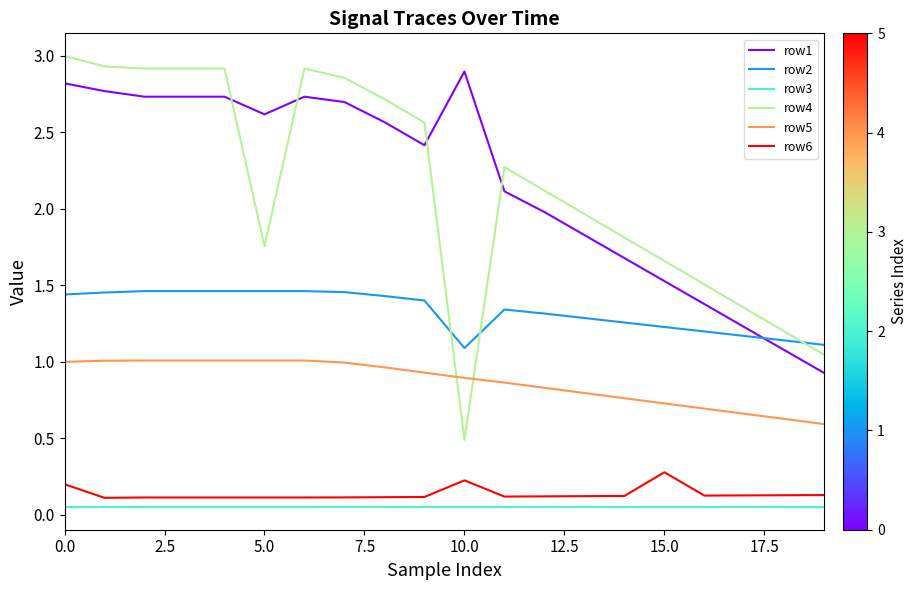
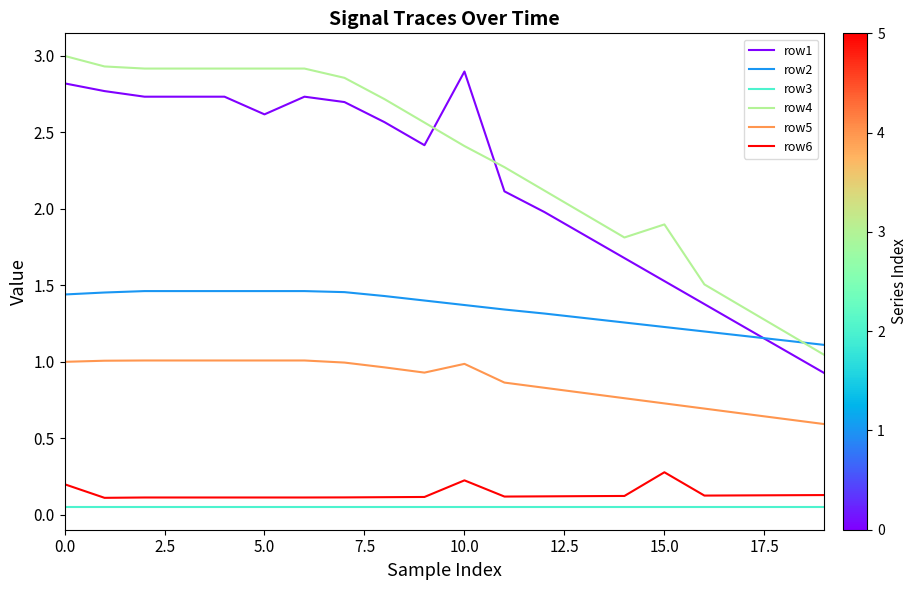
row4, 5.0: 1.76 -> 2.92
row2, 10.0: 1.09 -> 1.37
row4, 10.0: 0.49 -> 2.41
row5, 10.0: 0.90 -> 0.99
row4, 15.0: 1.66 -> 1.90
